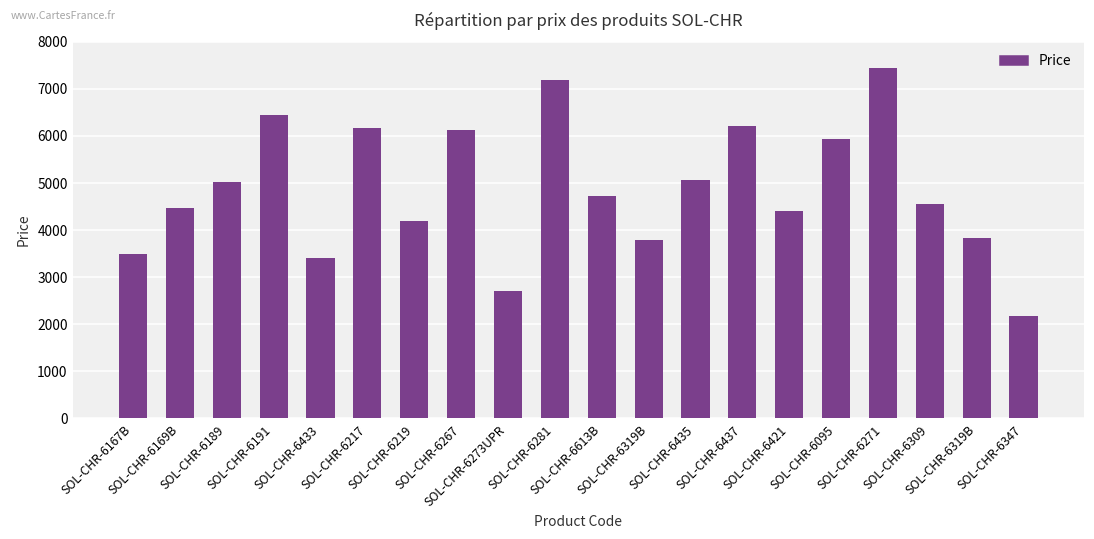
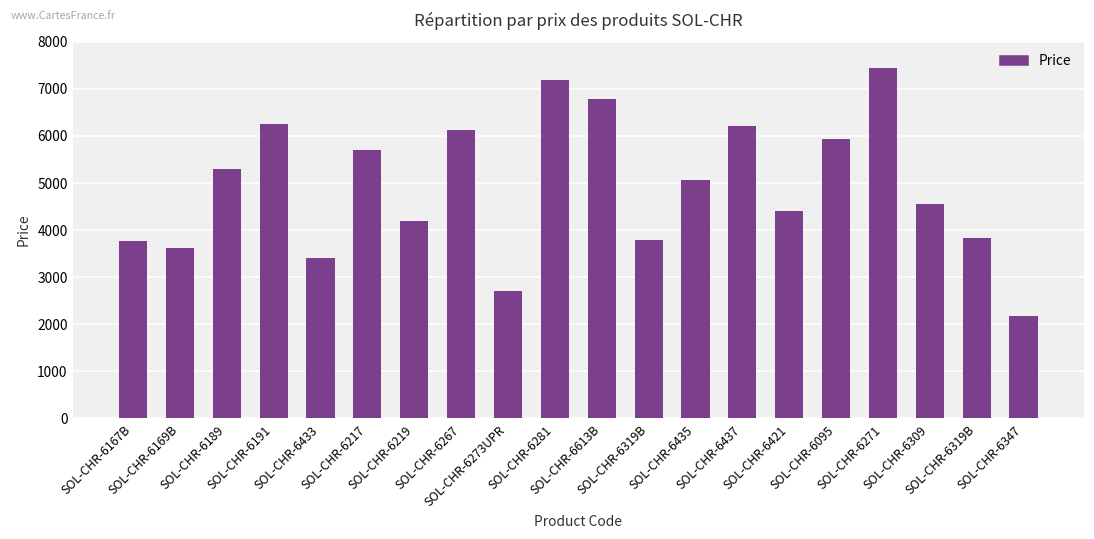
SOL-CHR-6167B: 3500 -> 3800
SOL-CHR-6169B: 4500 -> 3600
SOL-CHR-6189: 5000 -> 5300
SOL-CHR-6191: 6400 -> 6300
SOL-CHR-6217: 6200 -> 5700
SOL-CHR-6613B: 4700 -> 6800
